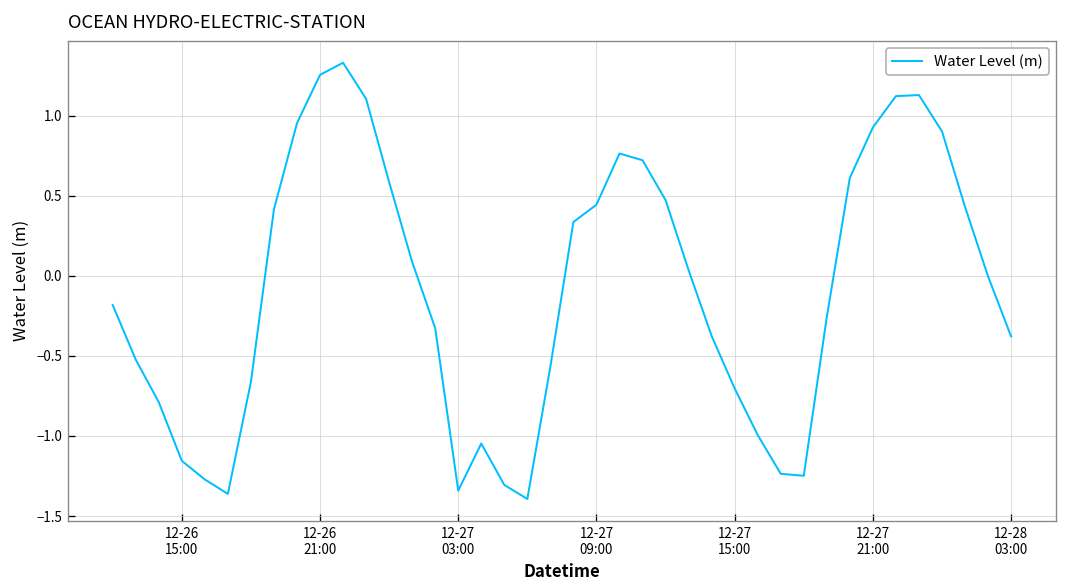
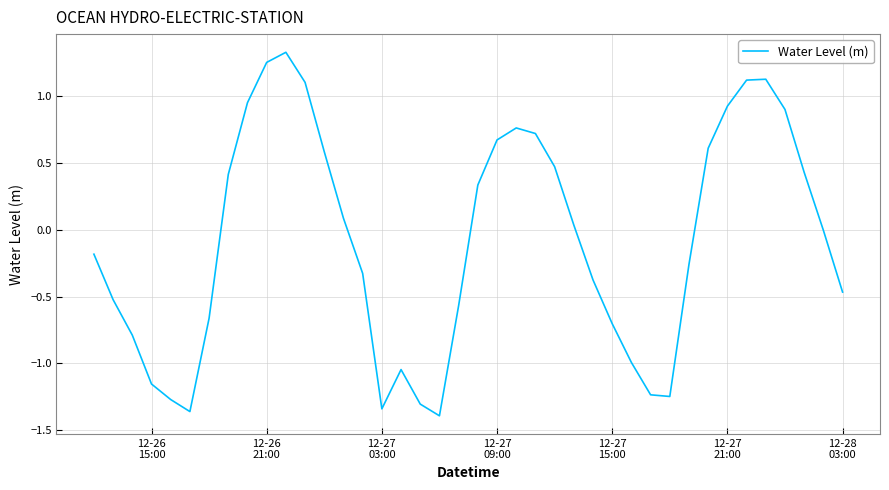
12-27 09:00: 0.44 -> 0.67
12-28 03:00: -0.38 -> -0.47
